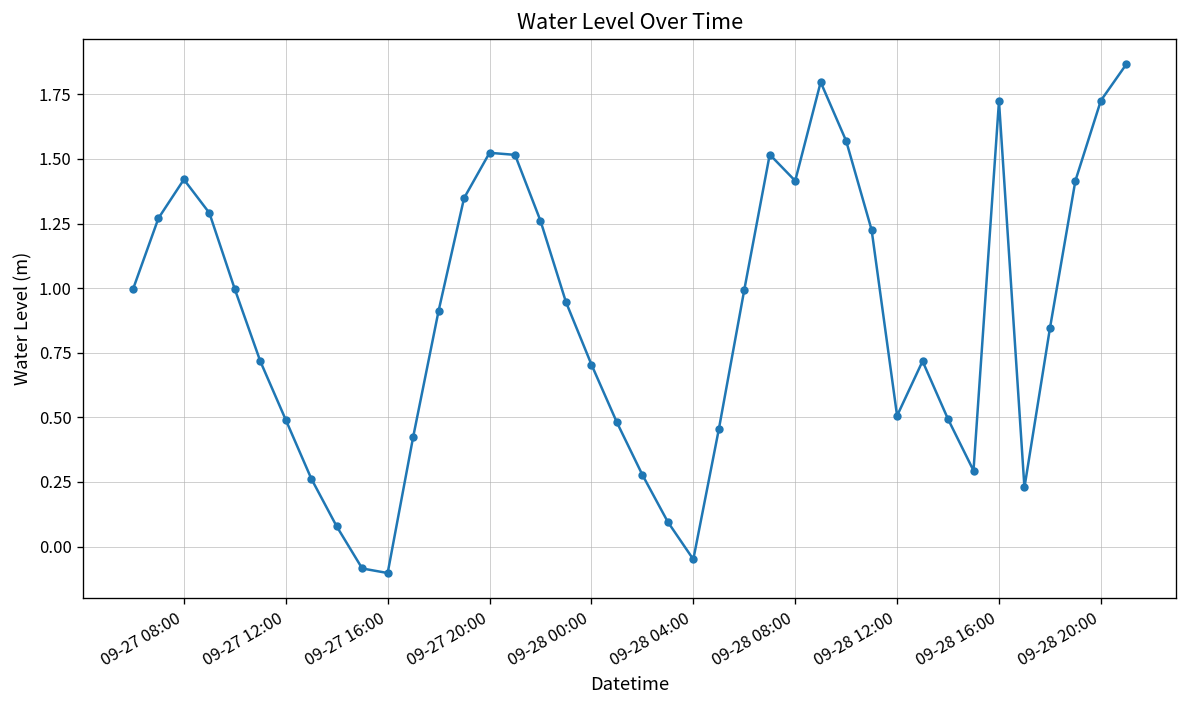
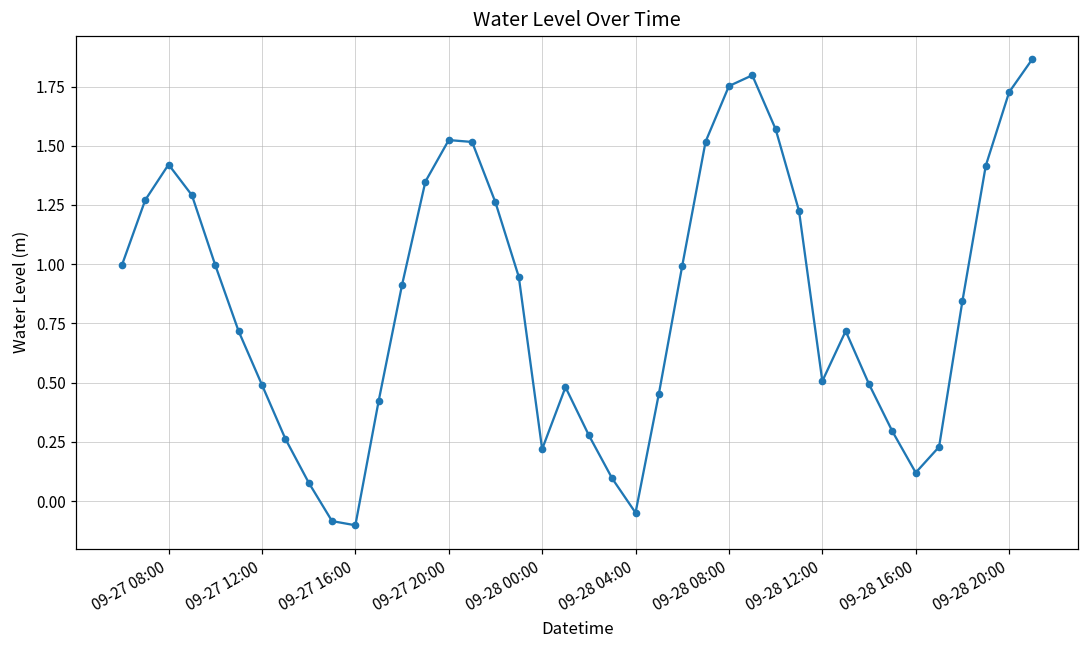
09-28 00:00: 0.70 -> 0.22
09-28 08:00: 1.42 -> 1.75
09-28 16:00: 1.72 -> 0.12
